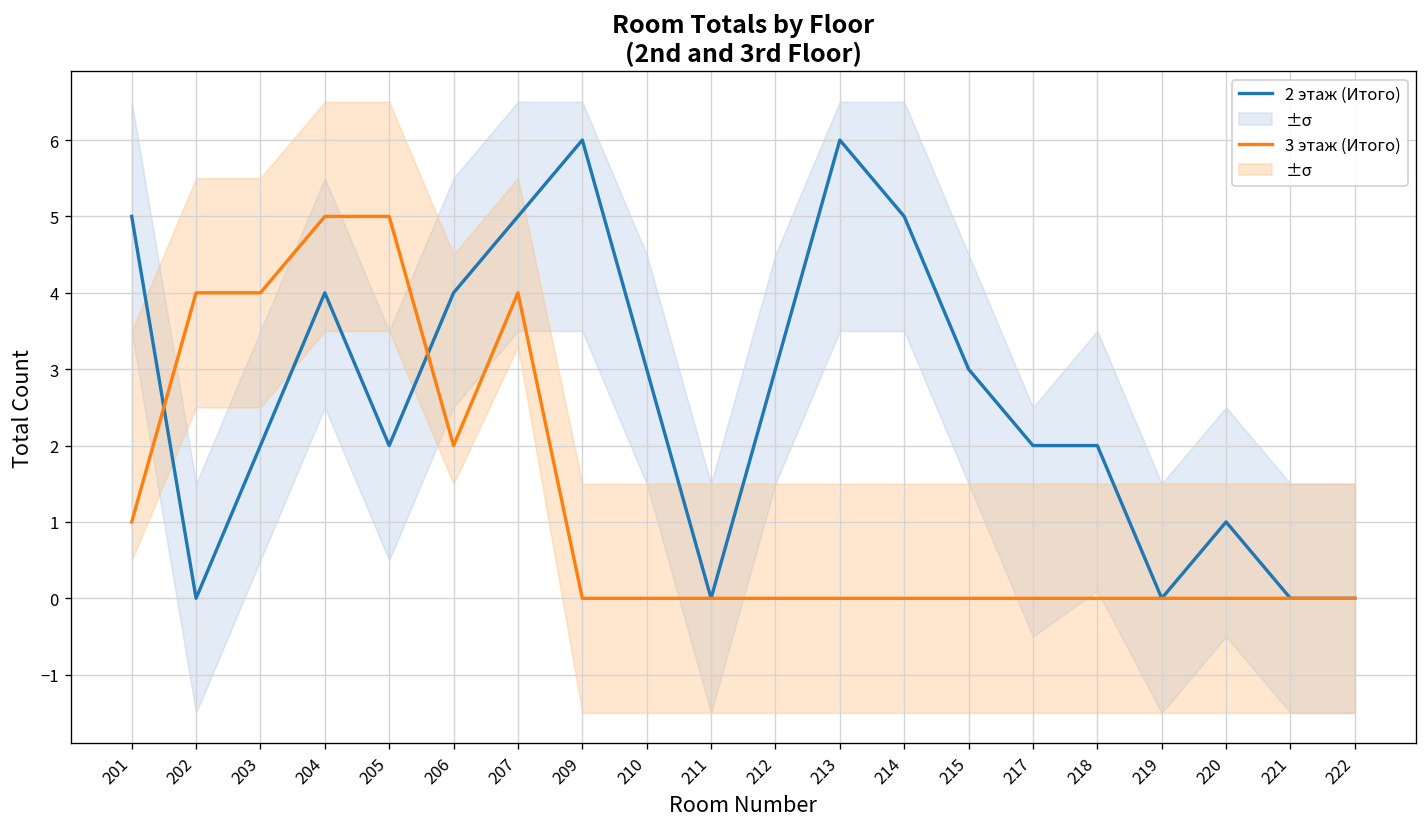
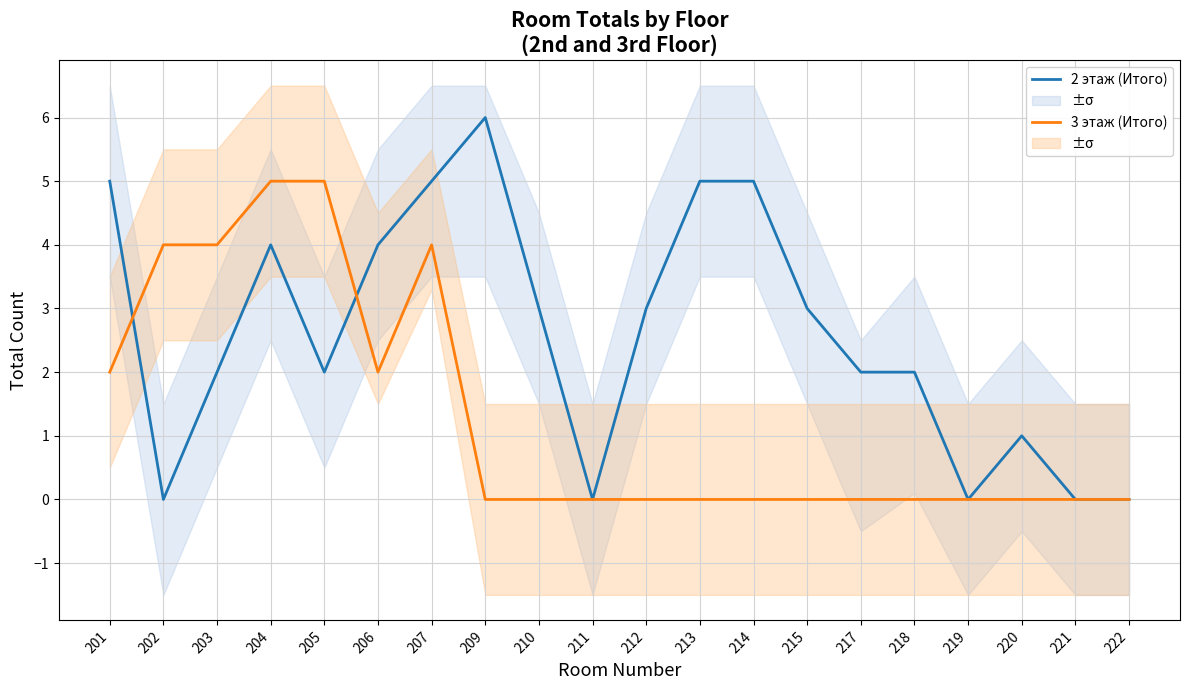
3 этаж (Итого), 201: 1 -> 2
2 этаж (Итого), 213: 6 -> 5
